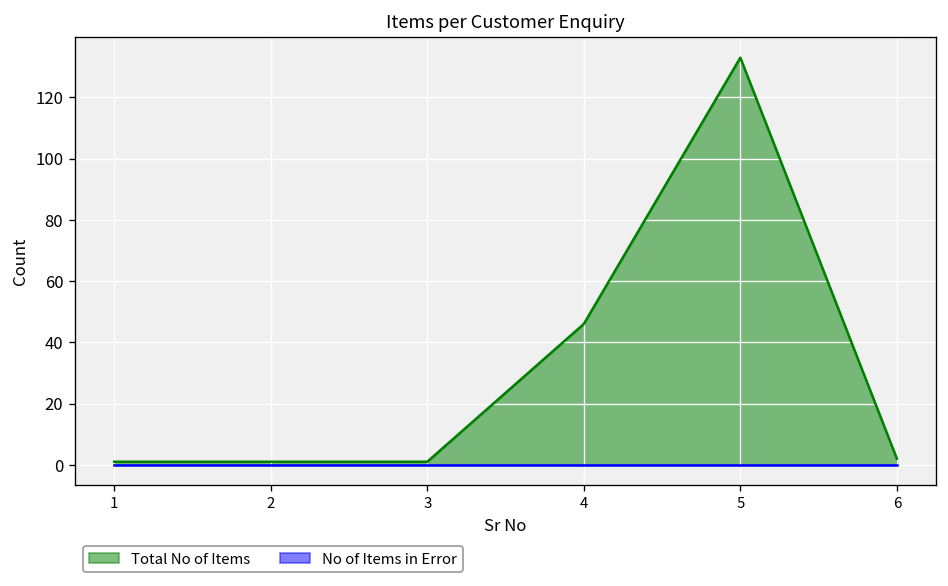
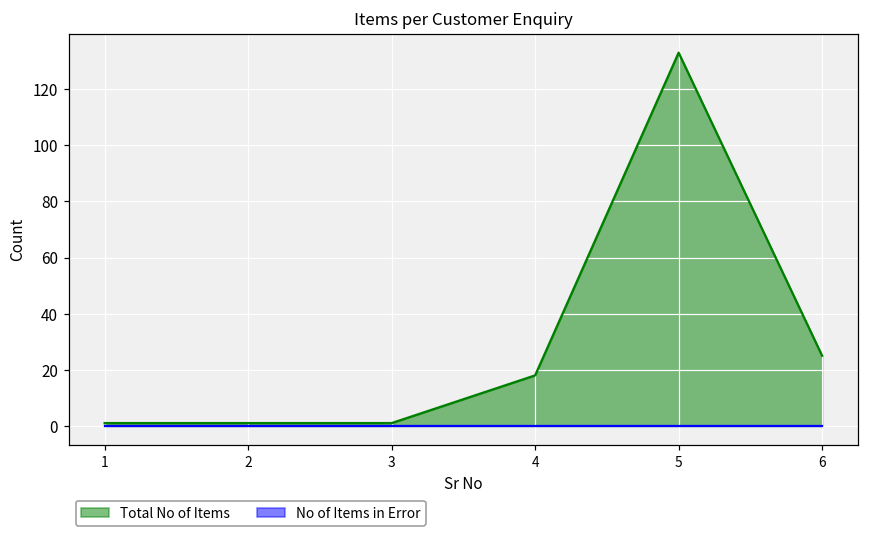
Total No of Items, 4: 46 -> 18
Total No of Items, 6: 2 -> 25
